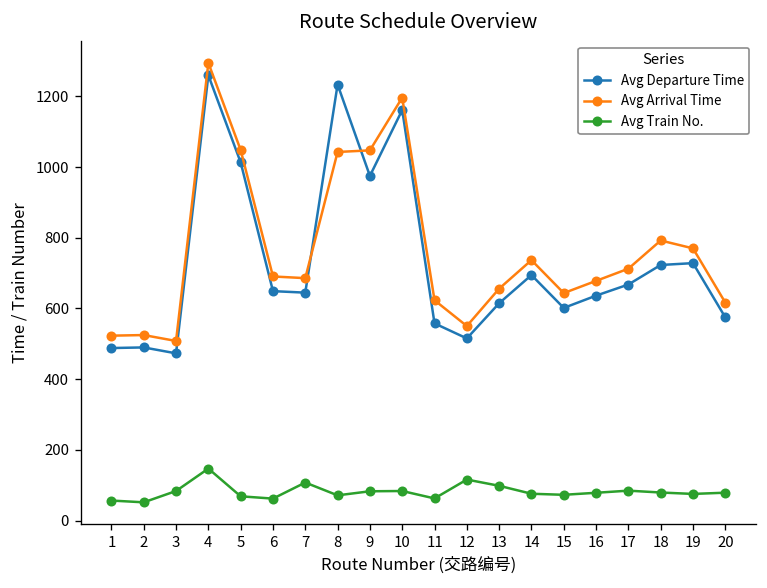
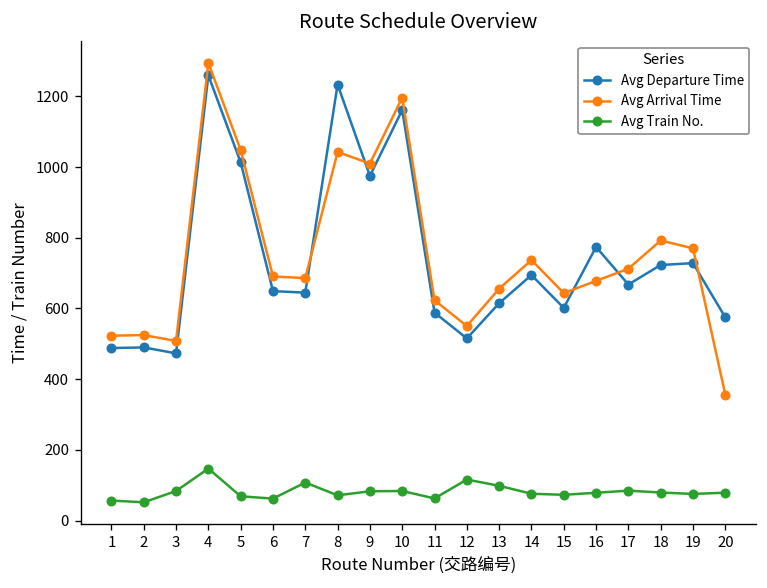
Avg Arrival Time, 9: 1050 -> 1010
Avg Departure Time, 11: 560 -> 590
Avg Departure Time, 16: 640 -> 770
Avg Arrival Time, 20: 620 -> 360
